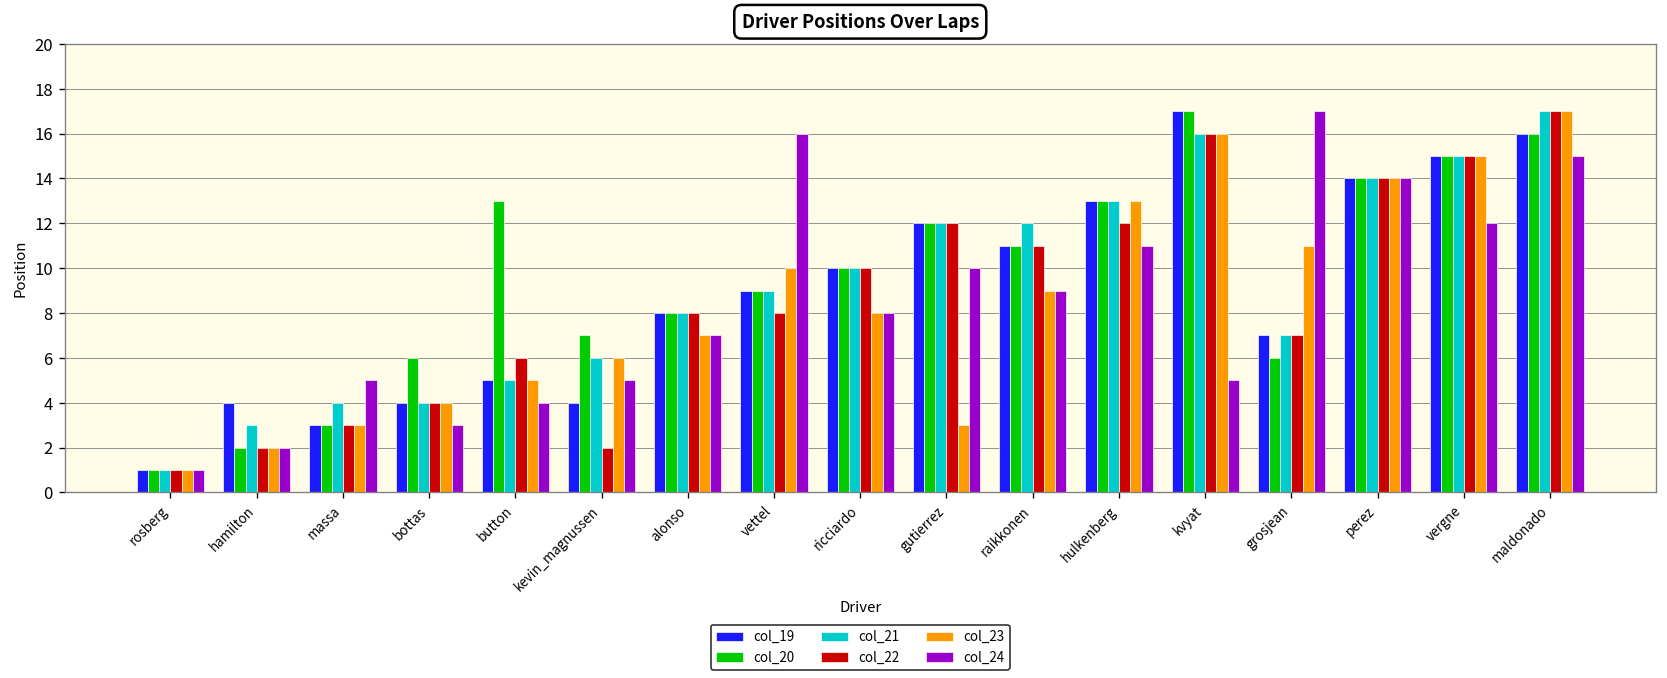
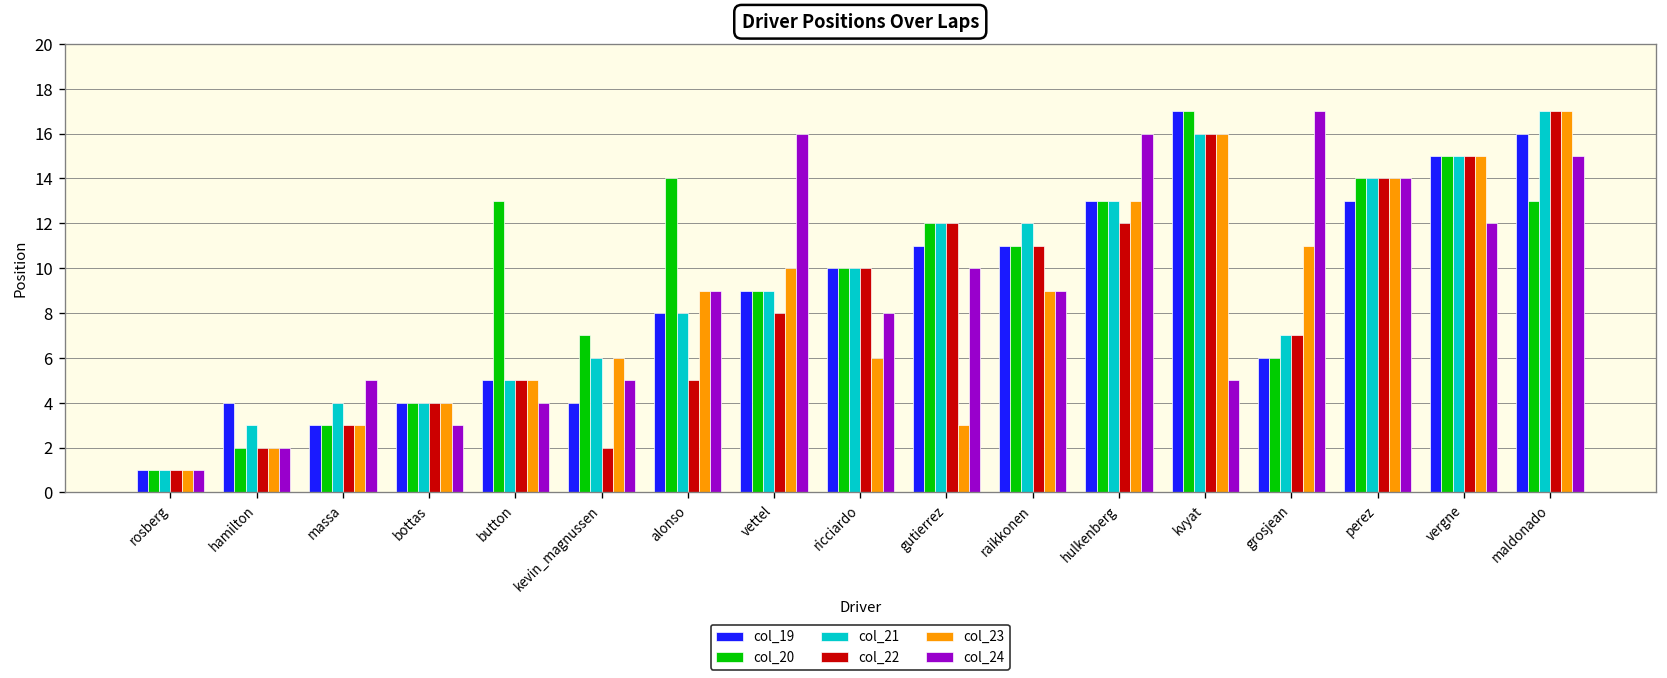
col_20, bottas: 6 -> 4
col_22, button: 6 -> 5
col_20, alonso: 8 -> 14
col_22, alonso: 8 -> 5
col_23, alonso: 7 -> 9
col_24, alonso: 7 -> 9
col_23, ricciardo: 8 -> 6
col_19, gutierrez: 12 -> 11
col_24, hulkenberg: 11 -> 16
col_19, grosjean: 7 -> 6
col_19, perez: 14 -> 13
col_20, maldonado: 16 -> 13
